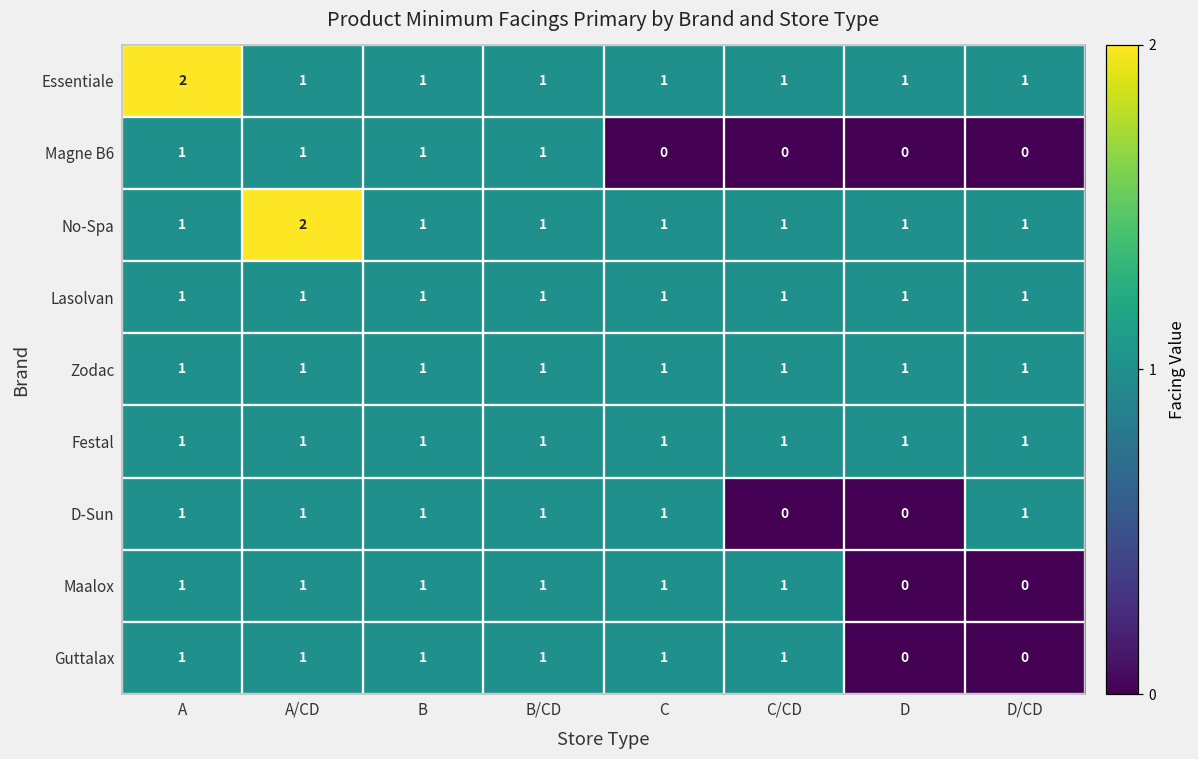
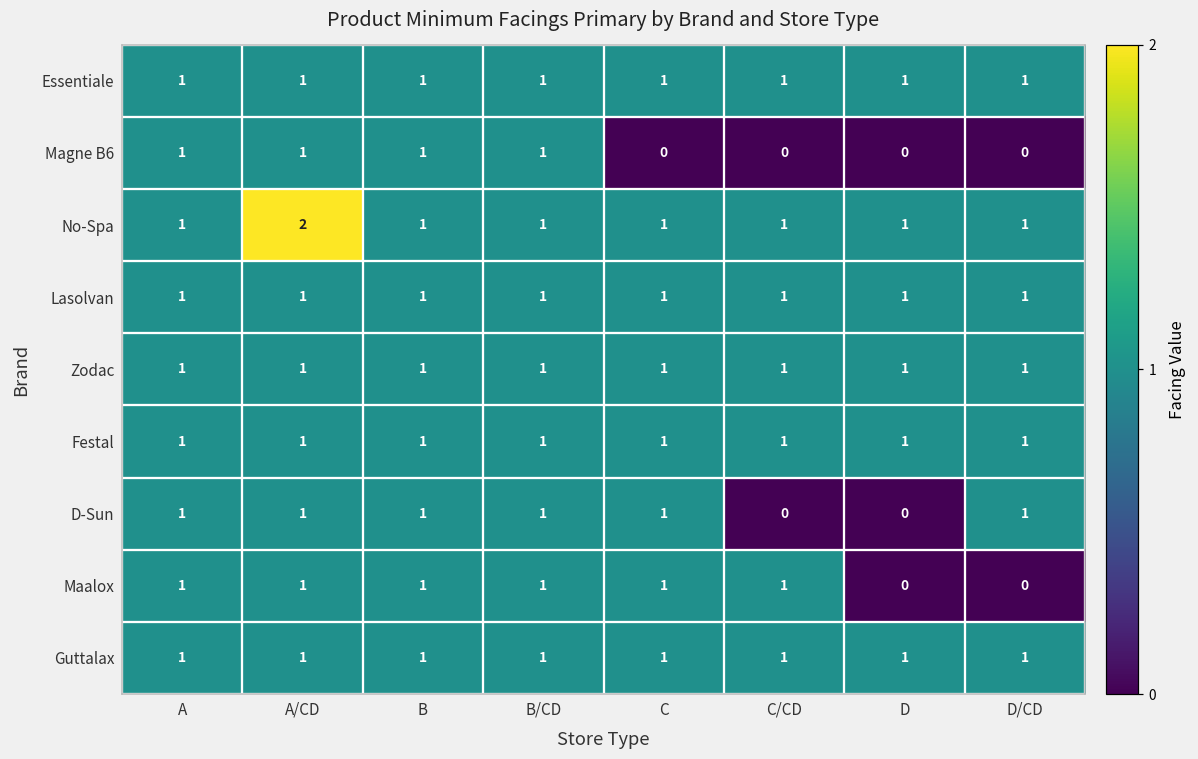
Essentiale, A: 2 -> 1
Guttalax, D: 0 -> 1
Guttalax, D/CD: 0 -> 1
